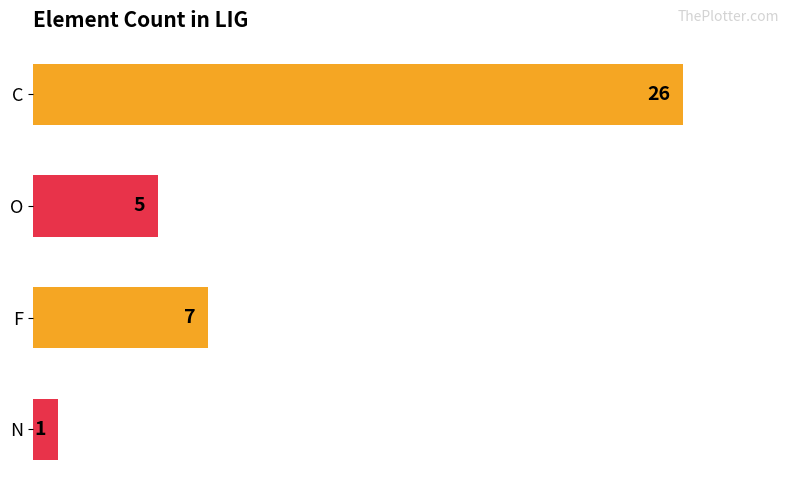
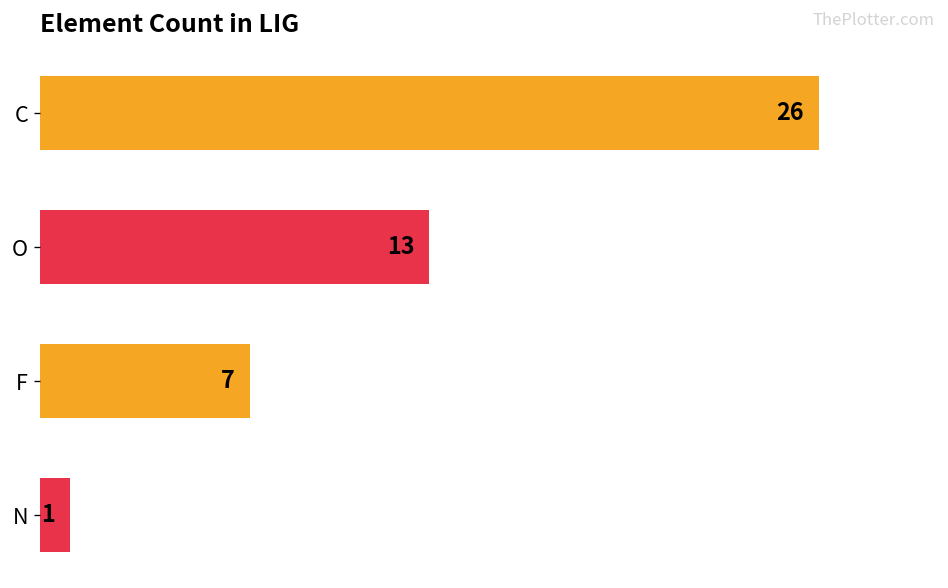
O: 5 -> 13
